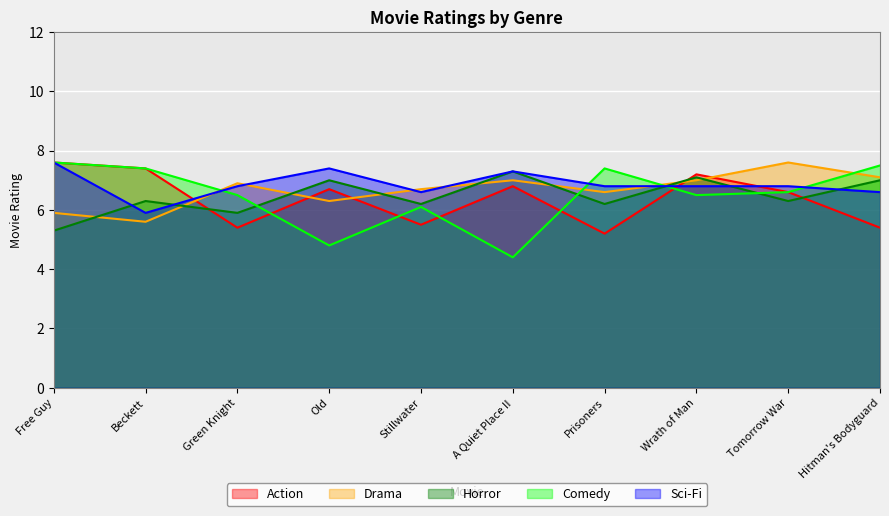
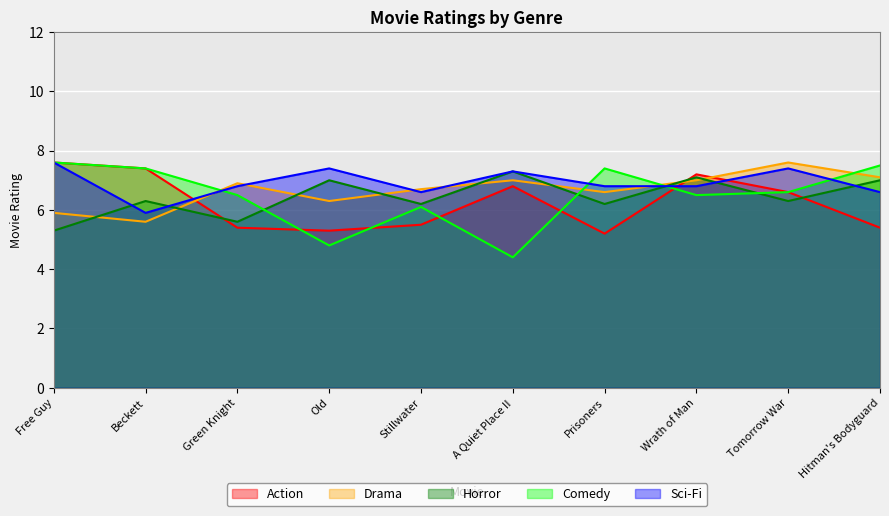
Horror, Green Knight: 5.9 -> 5.6
Action, Old: 6.7 -> 5.3
Sci-Fi, Tomorrow War: 6.8 -> 7.4
